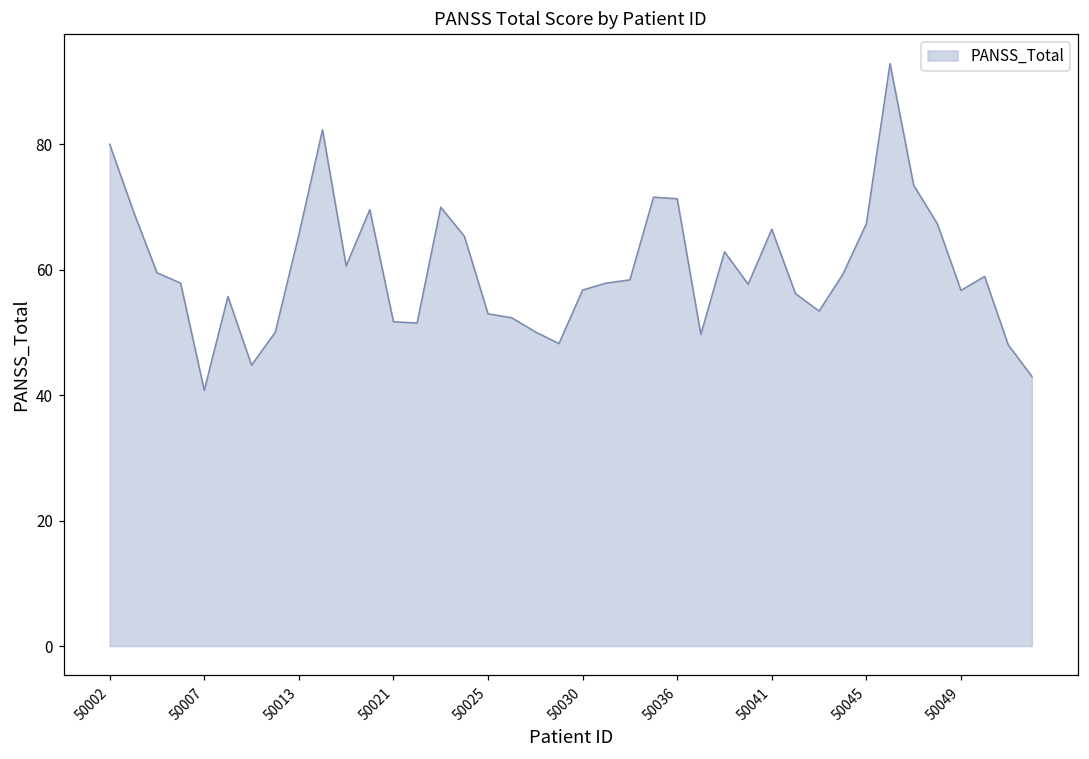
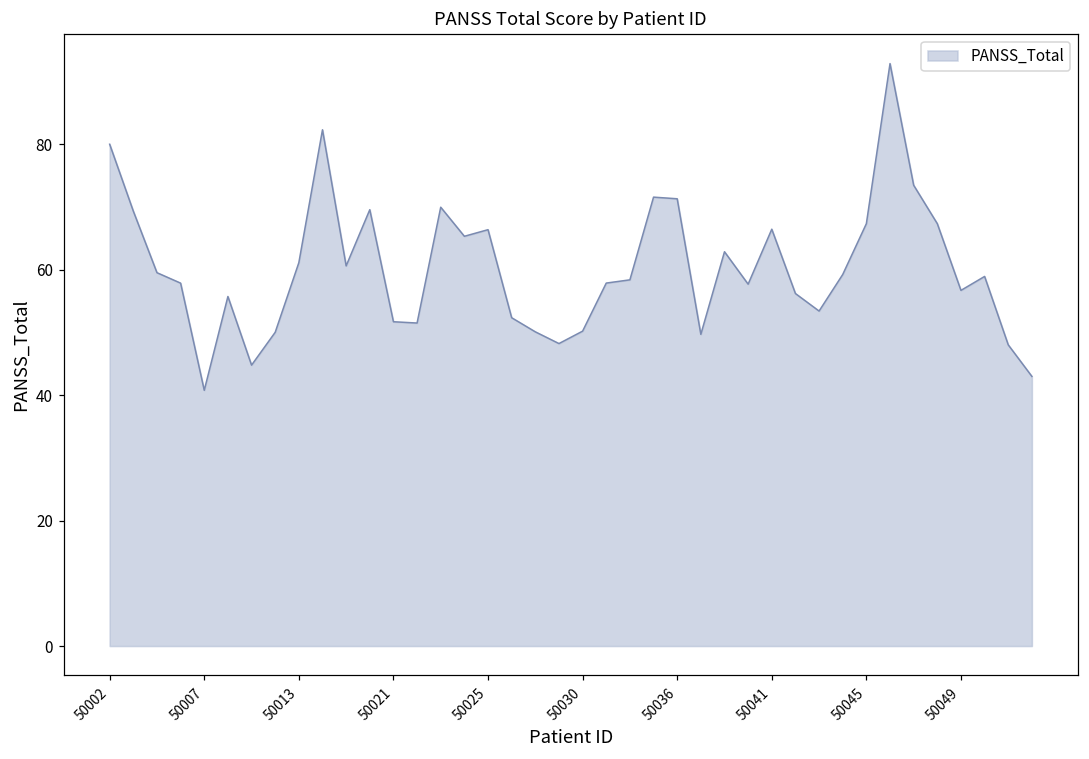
50013: 66 -> 61
50025: 53 -> 66
50030: 57 -> 50
